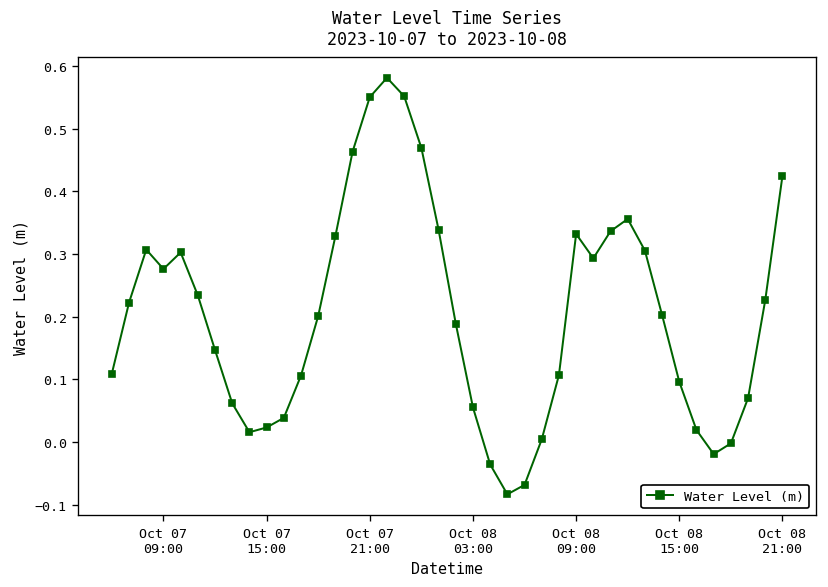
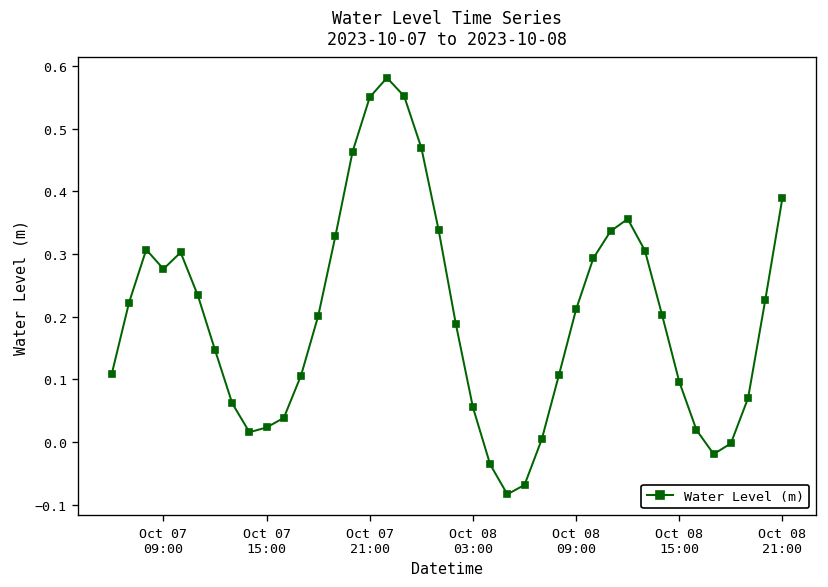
Oct 08 09:00: 0.33 -> 0.21
Oct 08 21:00: 0.43 -> 0.39
